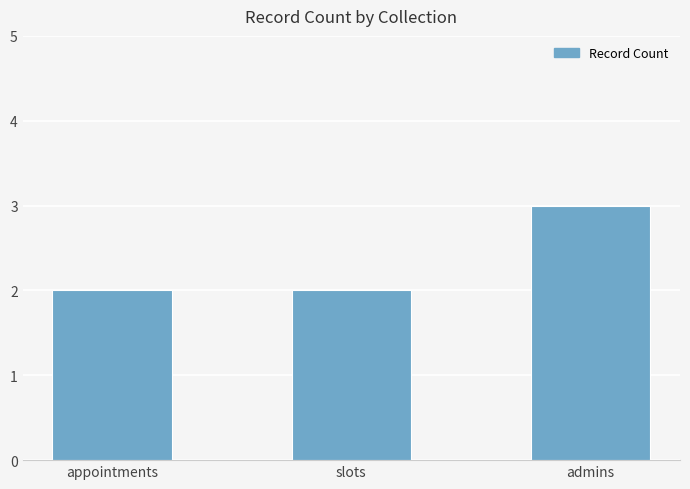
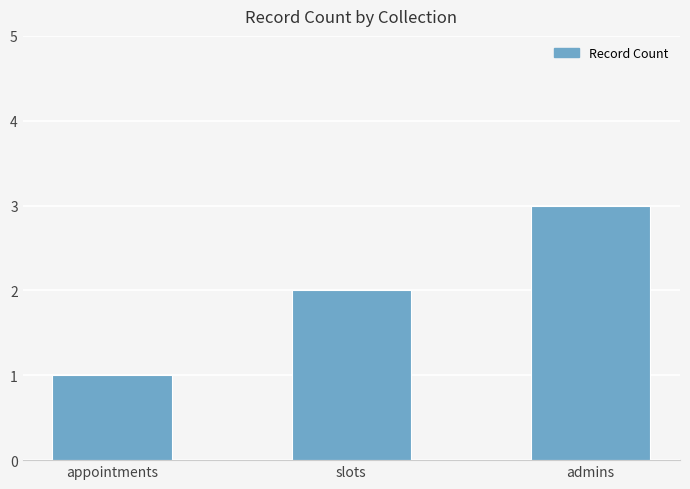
appointments: 2 -> 1
